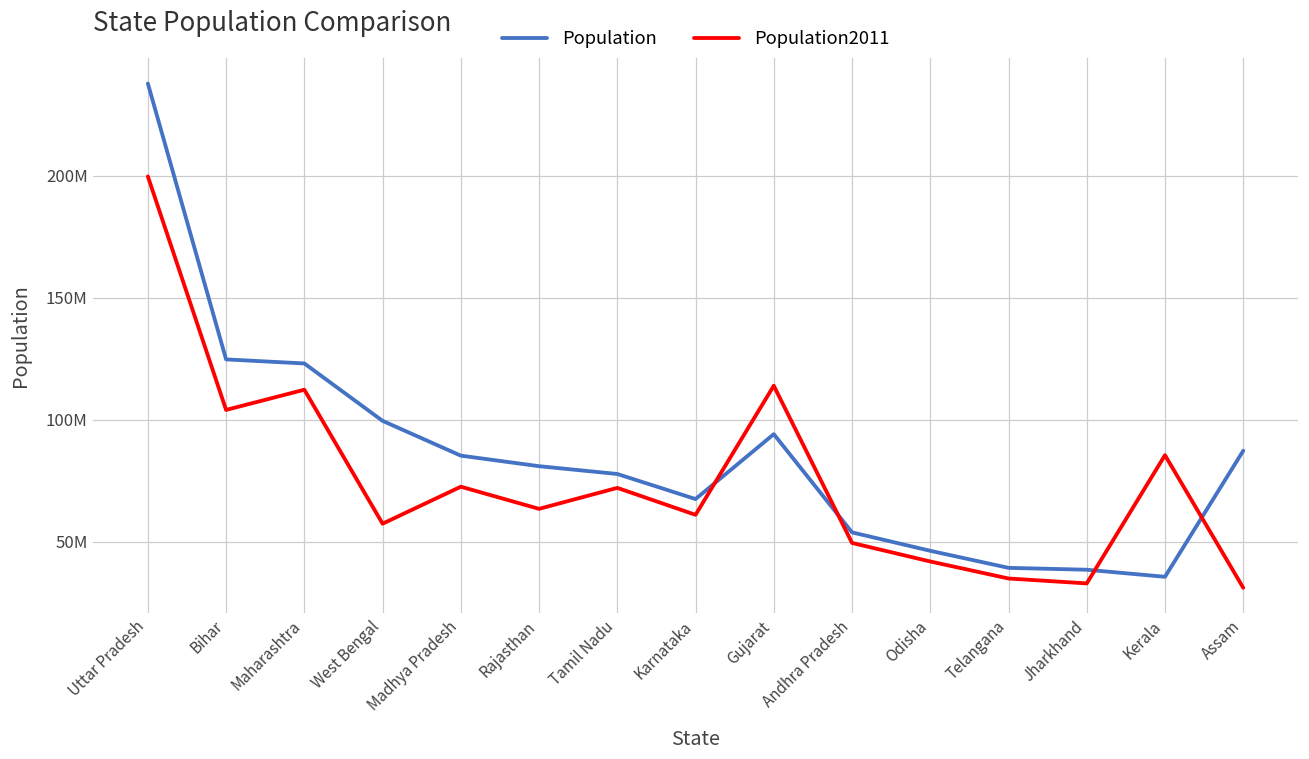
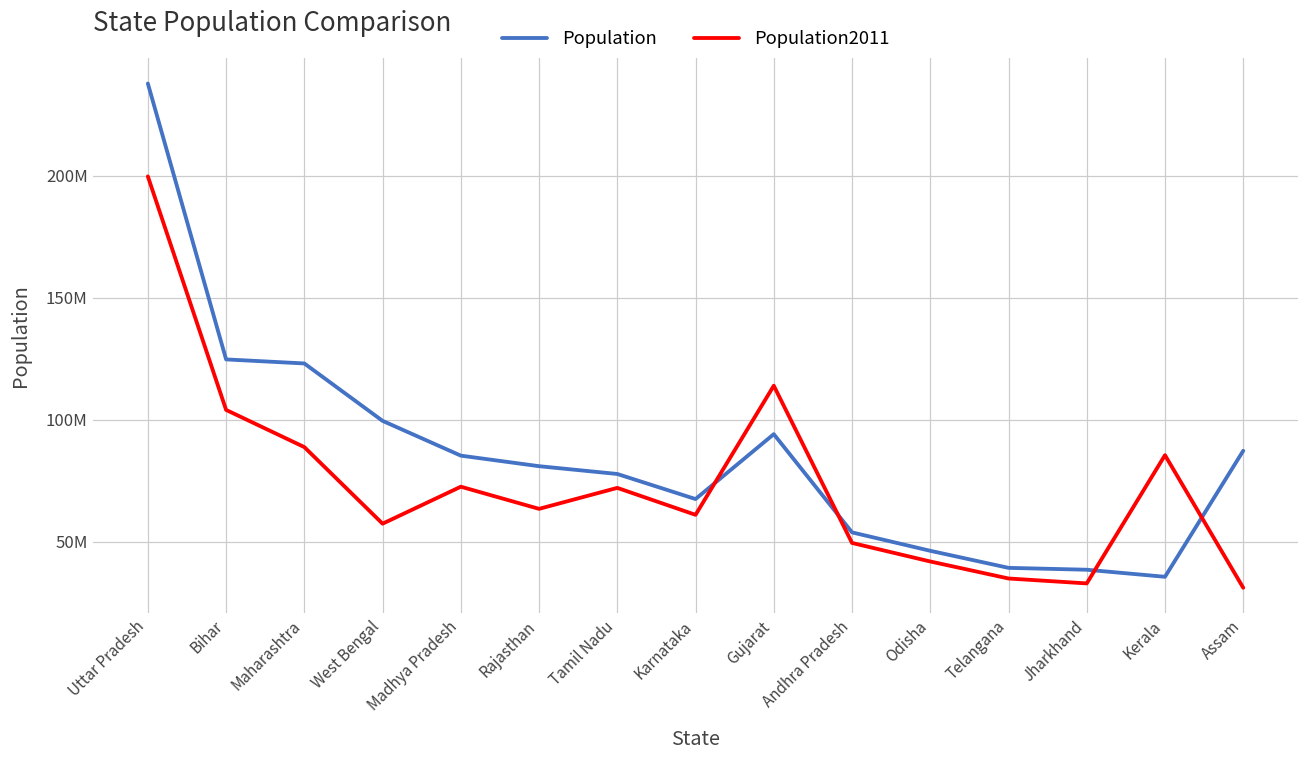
Population2011, Maharashtra: 112000000 -> 89000000
